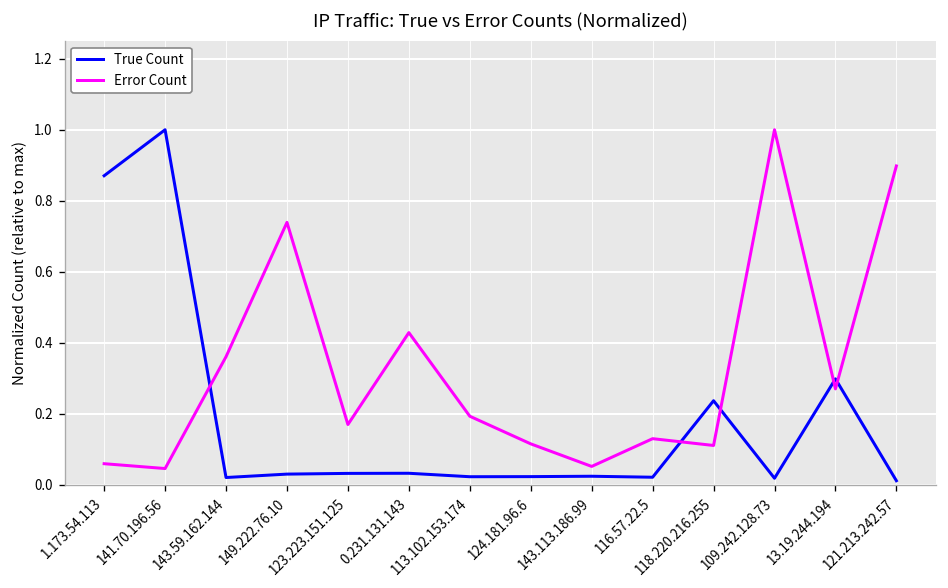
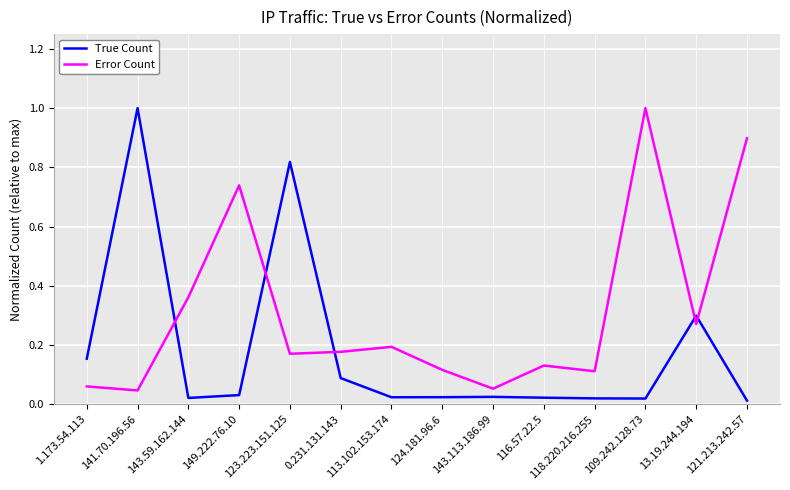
True Count, 1.173.54.113: 0.87 -> 0.15
True Count, 123.223.151.125: 0.03 -> 0.82
True Count, 0.231.131.143: 0.03 -> 0.09
Error Count, 0.231.131.143: 0.43 -> 0.18
True Count, 118.220.216.255: 0.24 -> 0.02
